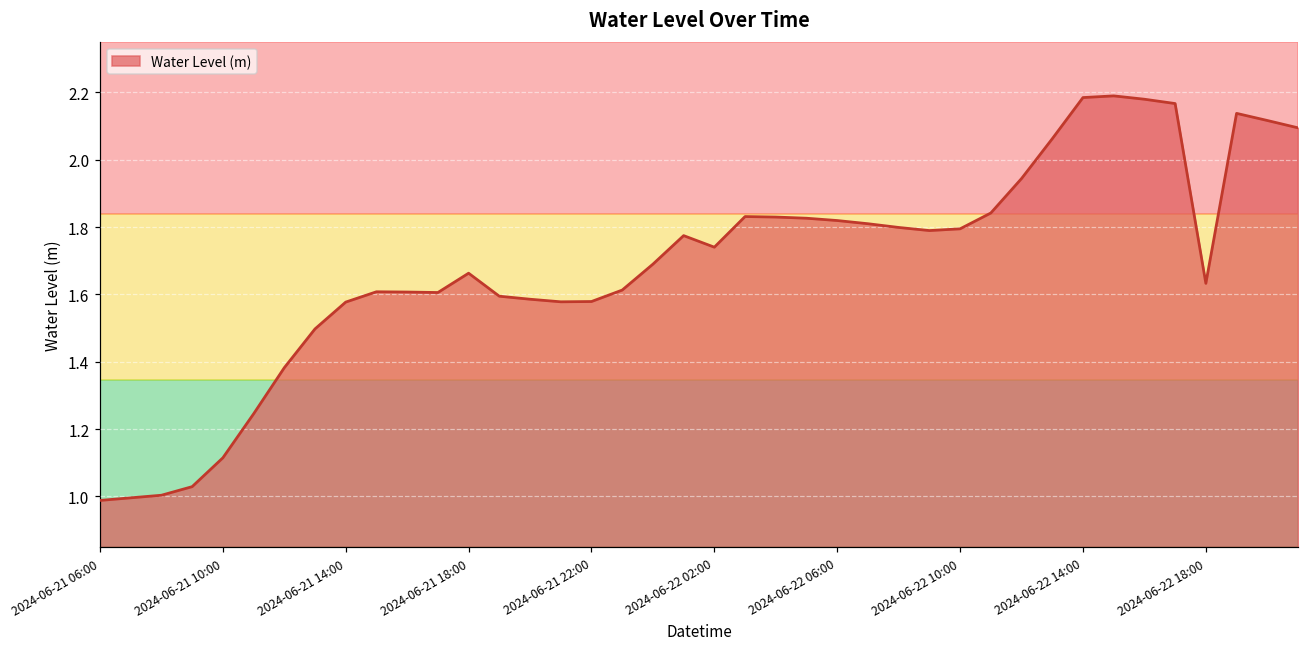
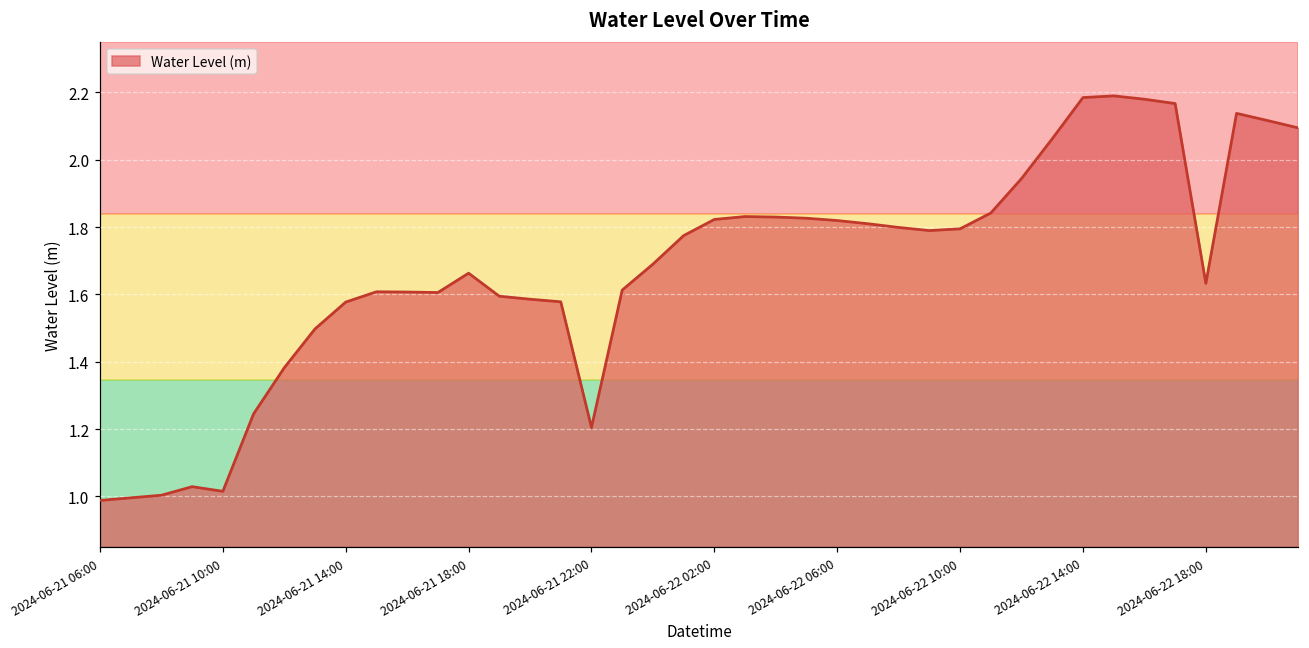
2024-06-21 10:00: 1.11 -> 1.02
2024-06-21 22:00: 1.58 -> 1.20
2024-06-22 02:00: 1.74 -> 1.82
